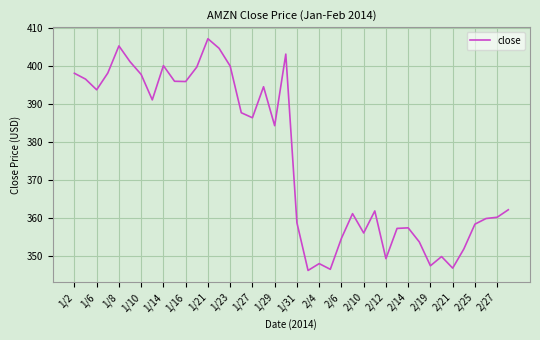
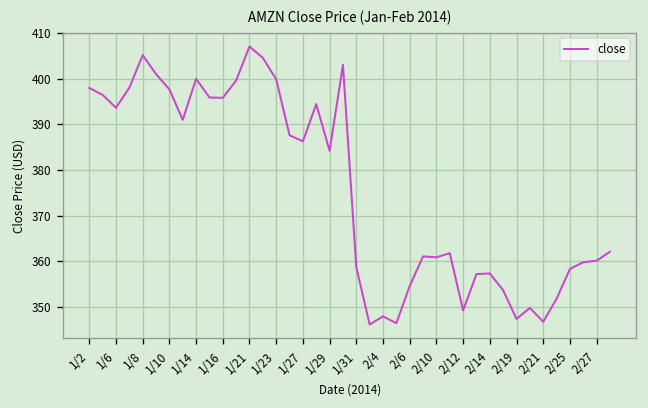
2/10: 356 -> 361
